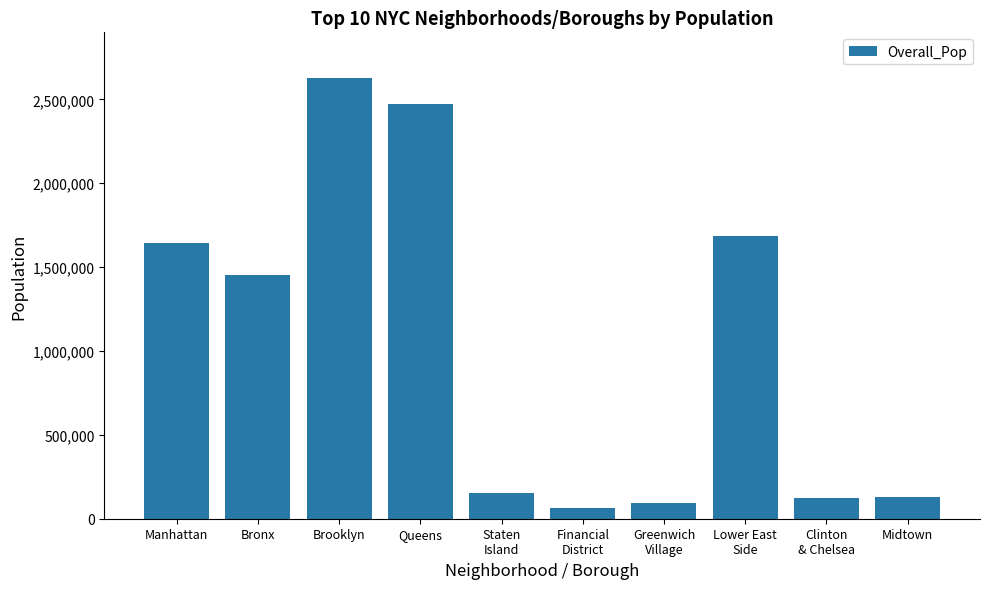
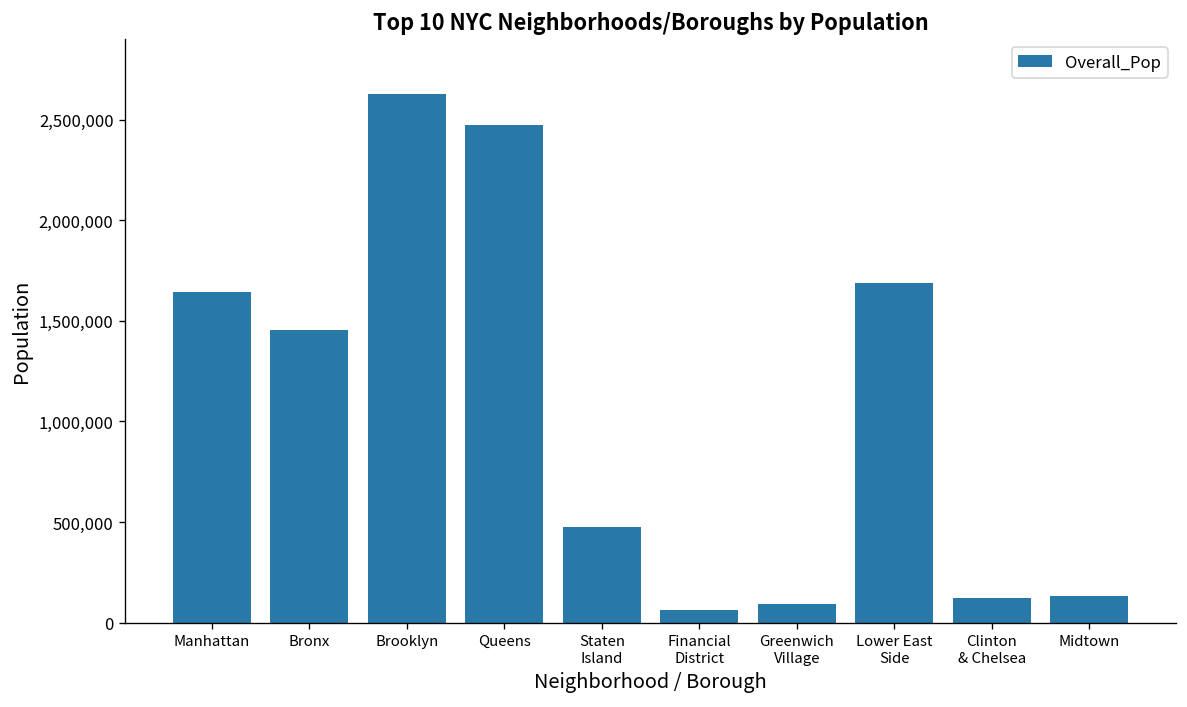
Staten Island: 150,000 -> 480,000
